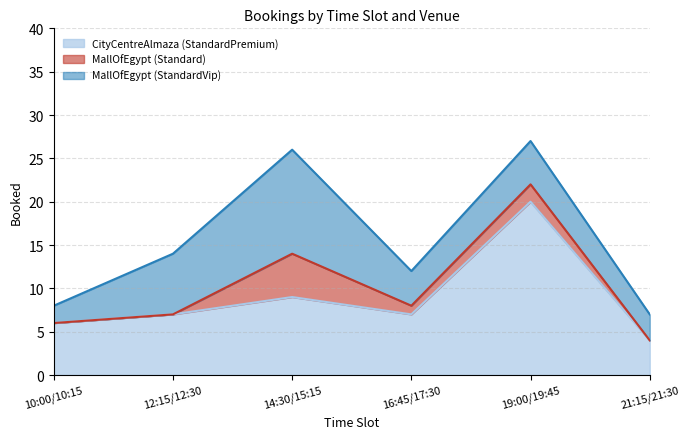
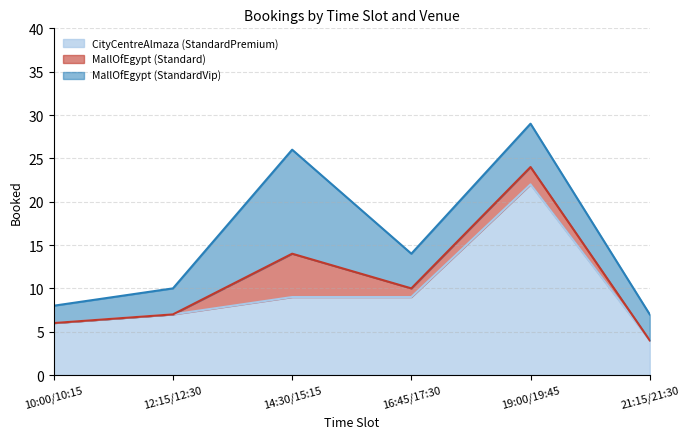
MallOfEgypt (StandardVip), 12:15/12:30: 7 -> 3
CityCentreAlmaza (StandardPremium), 16:45/17:30: 7 -> 9
CityCentreAlmaza (StandardPremium), 19:00/19:45: 20 -> 22
